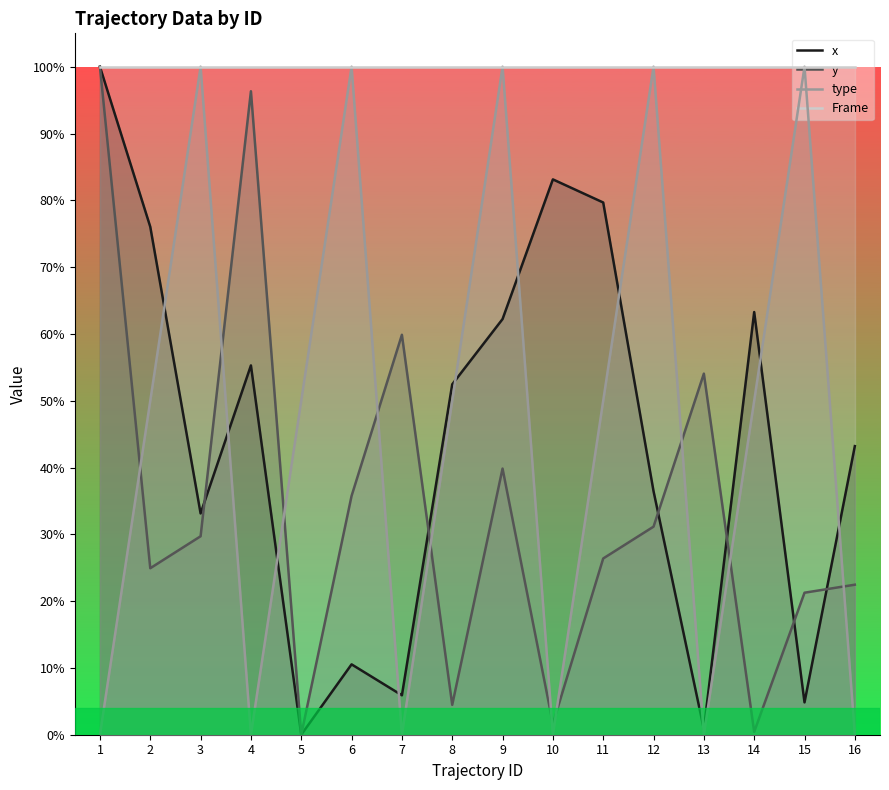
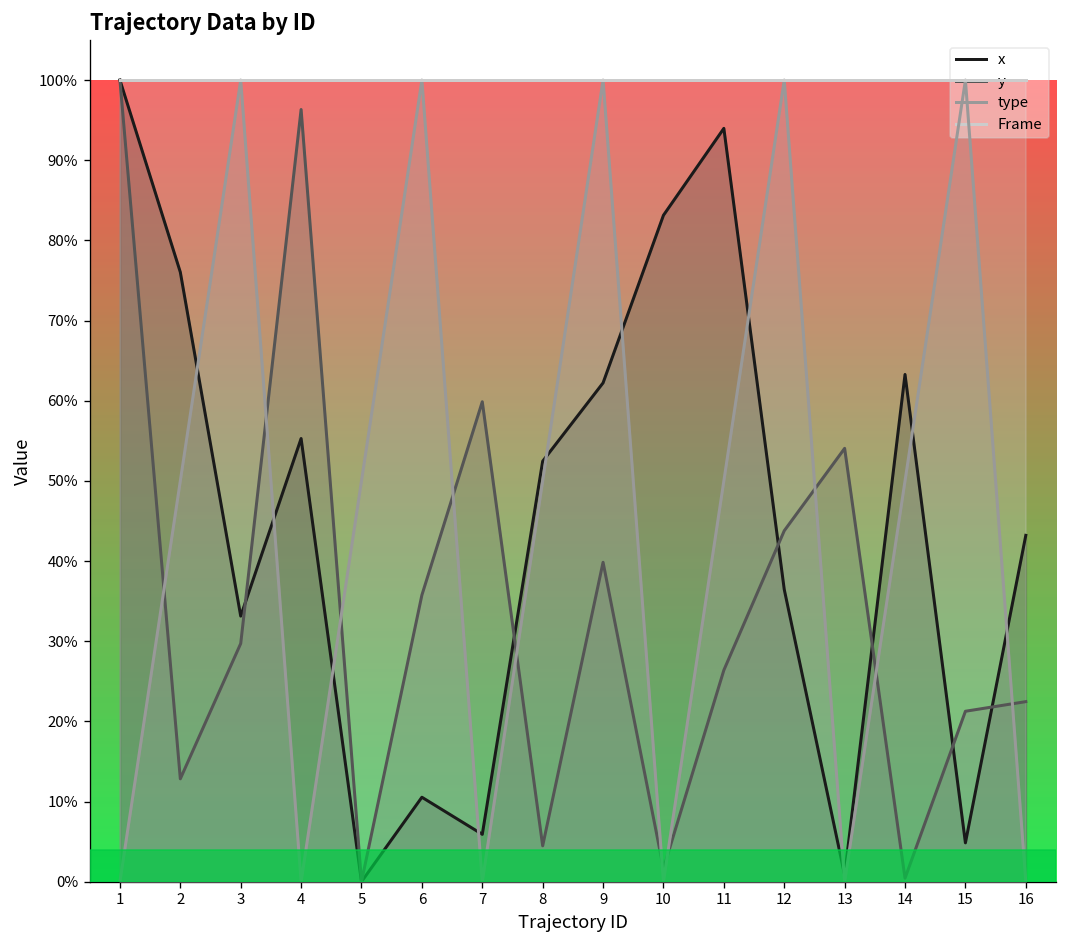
y, 2: 25% -> 13%
x, 11: 80% -> 94%
y, 12: 31% -> 44%
